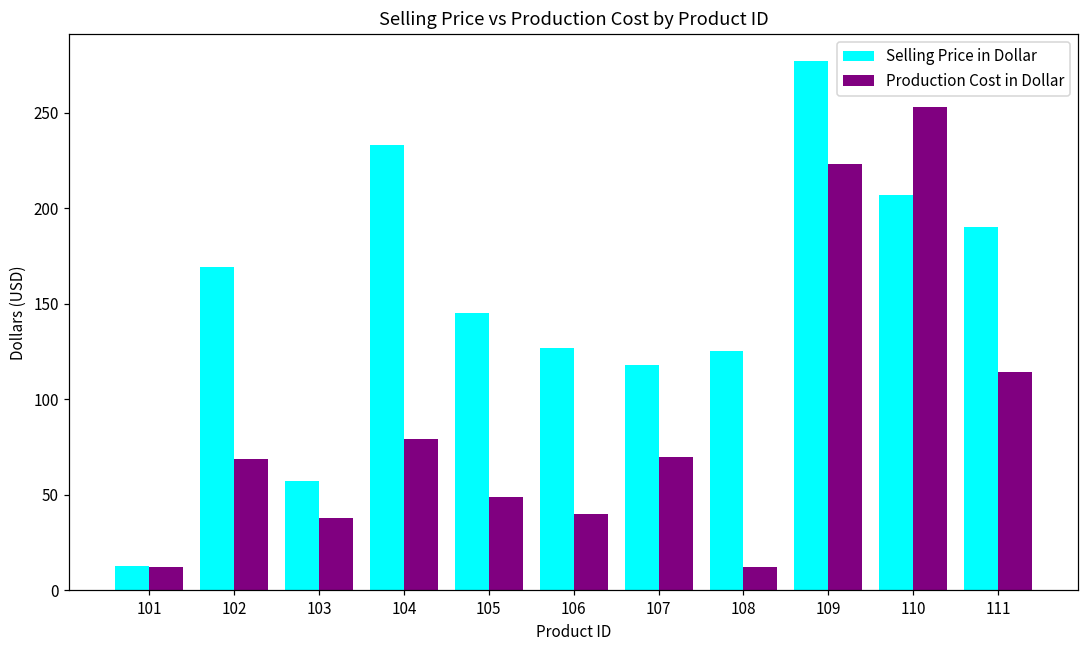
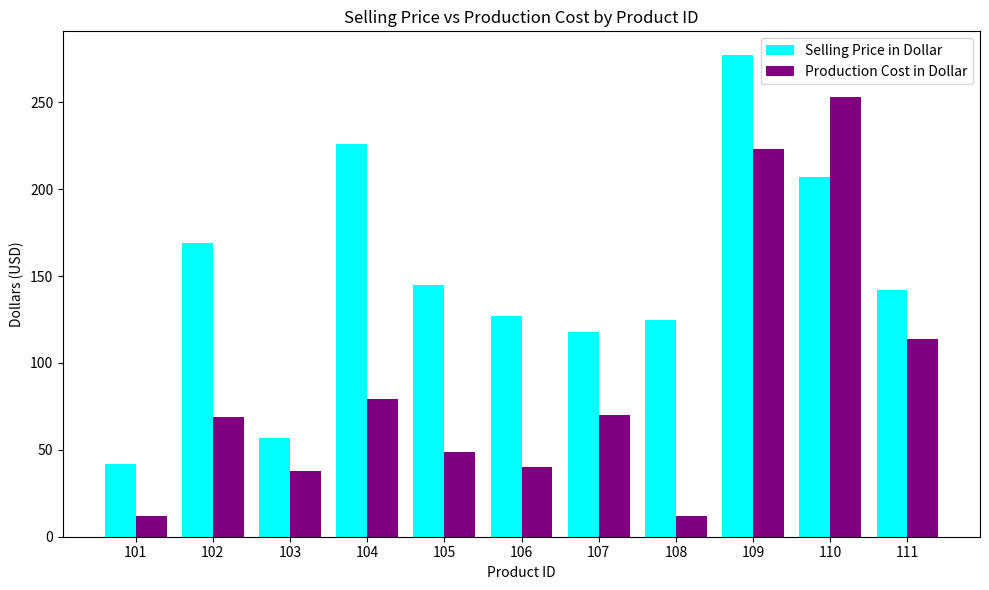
Selling Price in Dollar, 101: 13 -> 42
Selling Price in Dollar, 104: 233 -> 226
Selling Price in Dollar, 111: 190 -> 142
